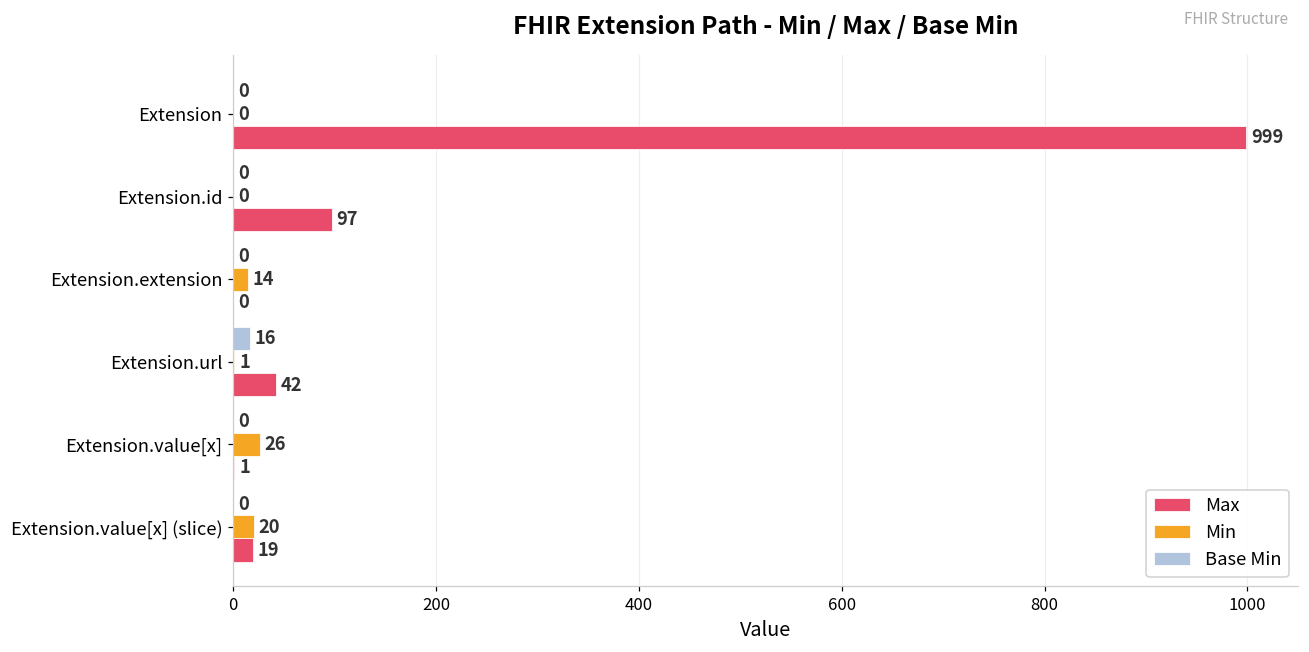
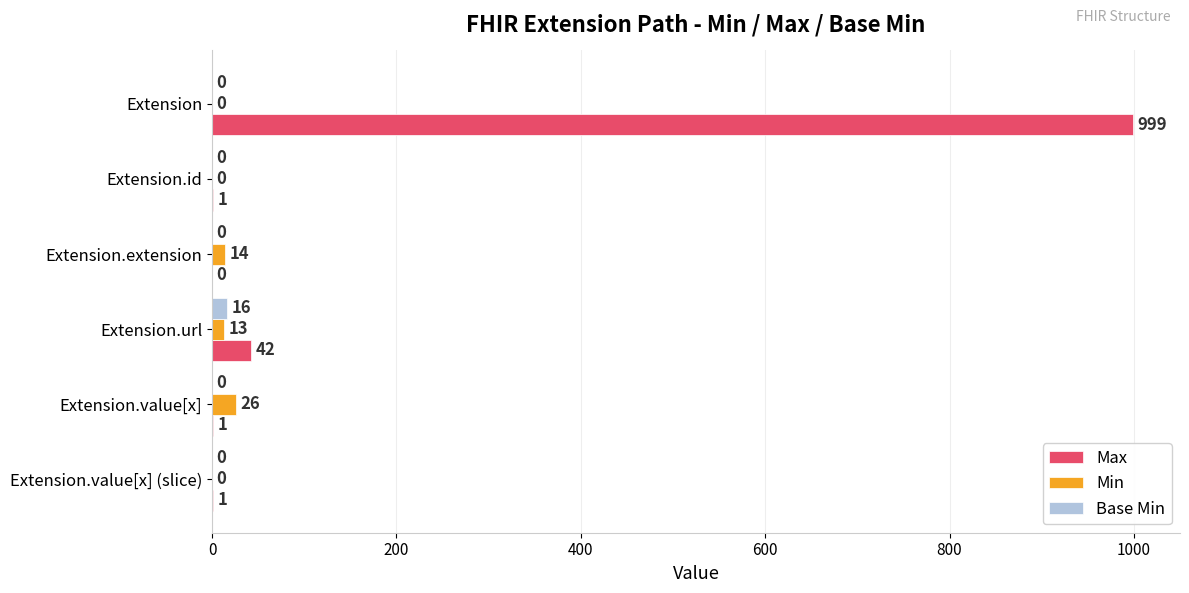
Max, Extension.id: 97 -> 1
Min, Extension.url: 1 -> 13
Min, Extension.value[x] (slice): 20 -> 0
Max, Extension.value[x] (slice): 19 -> 1
